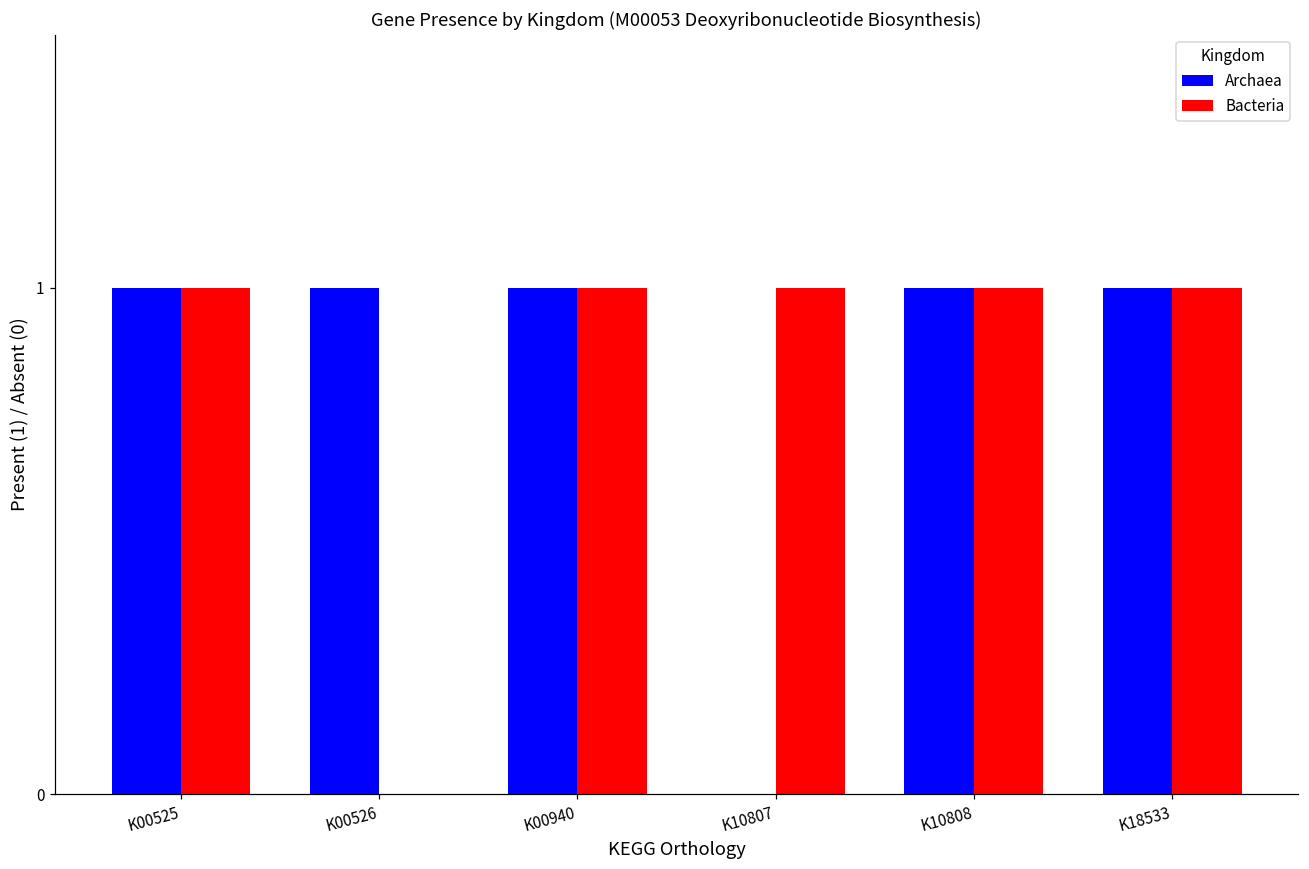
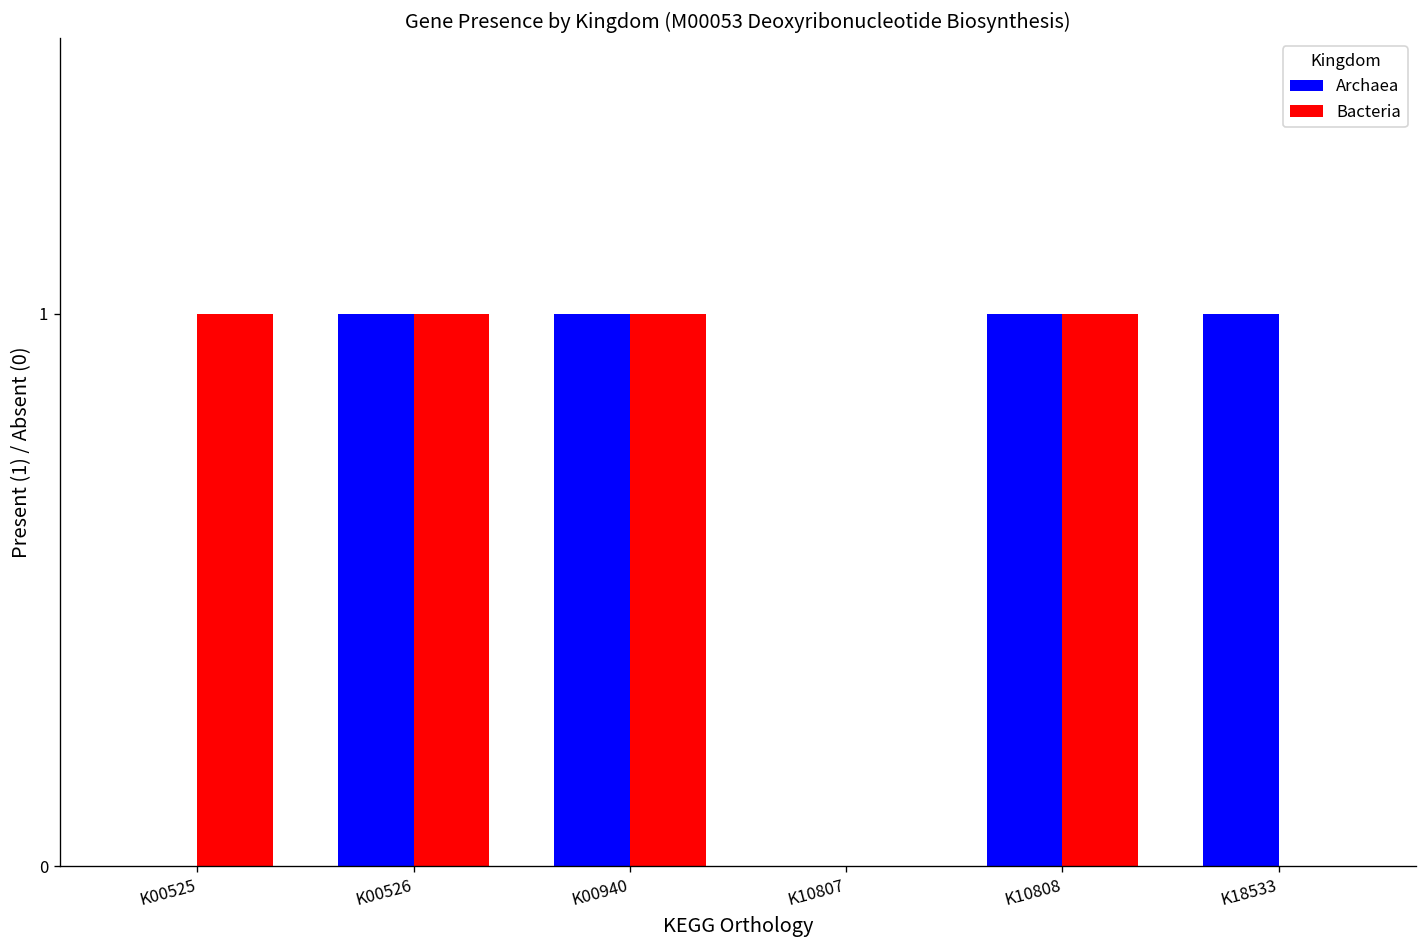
Archaea, K00525: 1 -> 0
Bacteria, K00526: 0 -> 1
Bacteria, K10807: 1 -> 0
Bacteria, K18533: 1 -> 0
